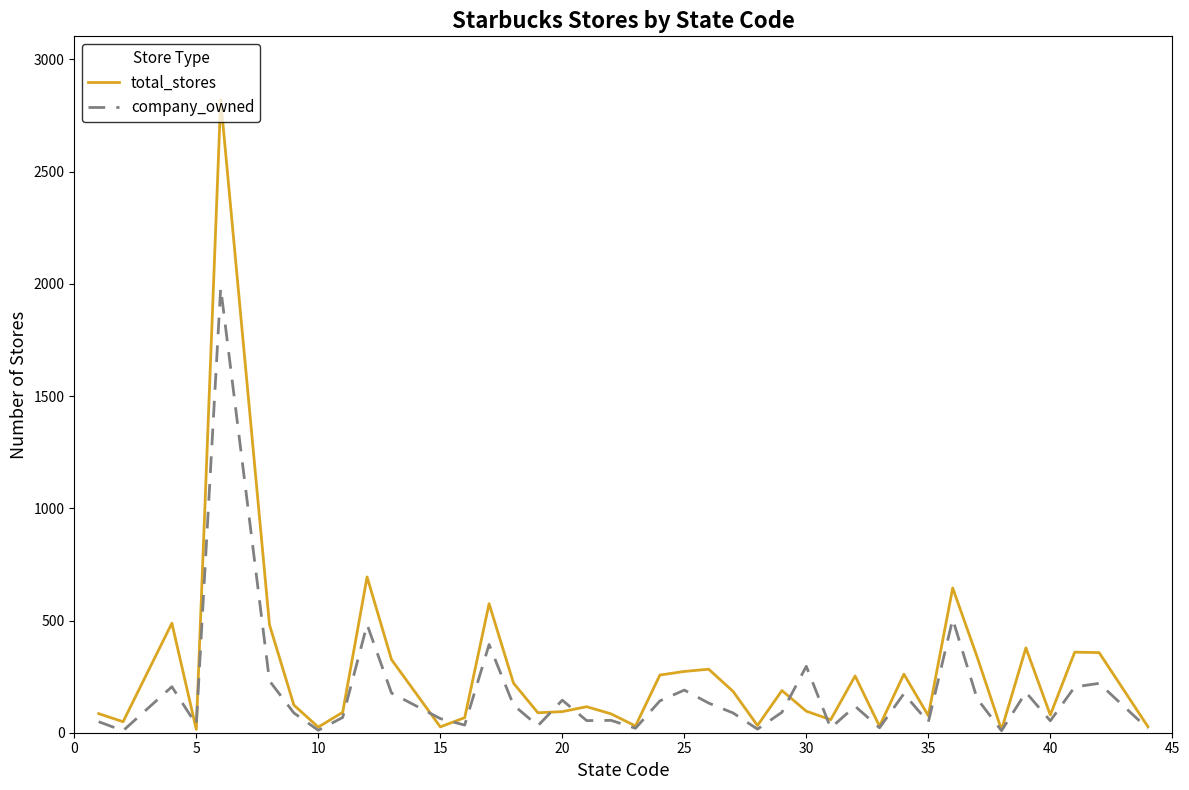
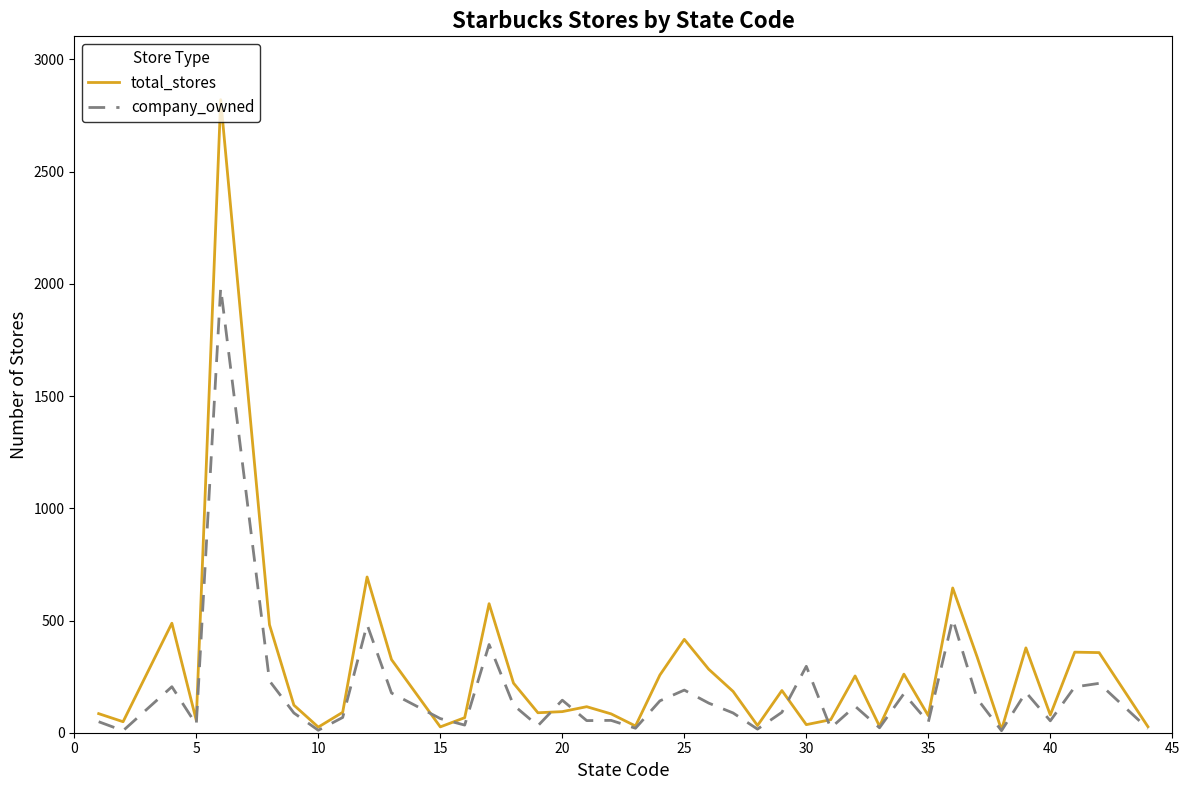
total_stores, 5: 20 -> 60
total_stores, 25: 270 -> 420
total_stores, 30: 100 -> 40
